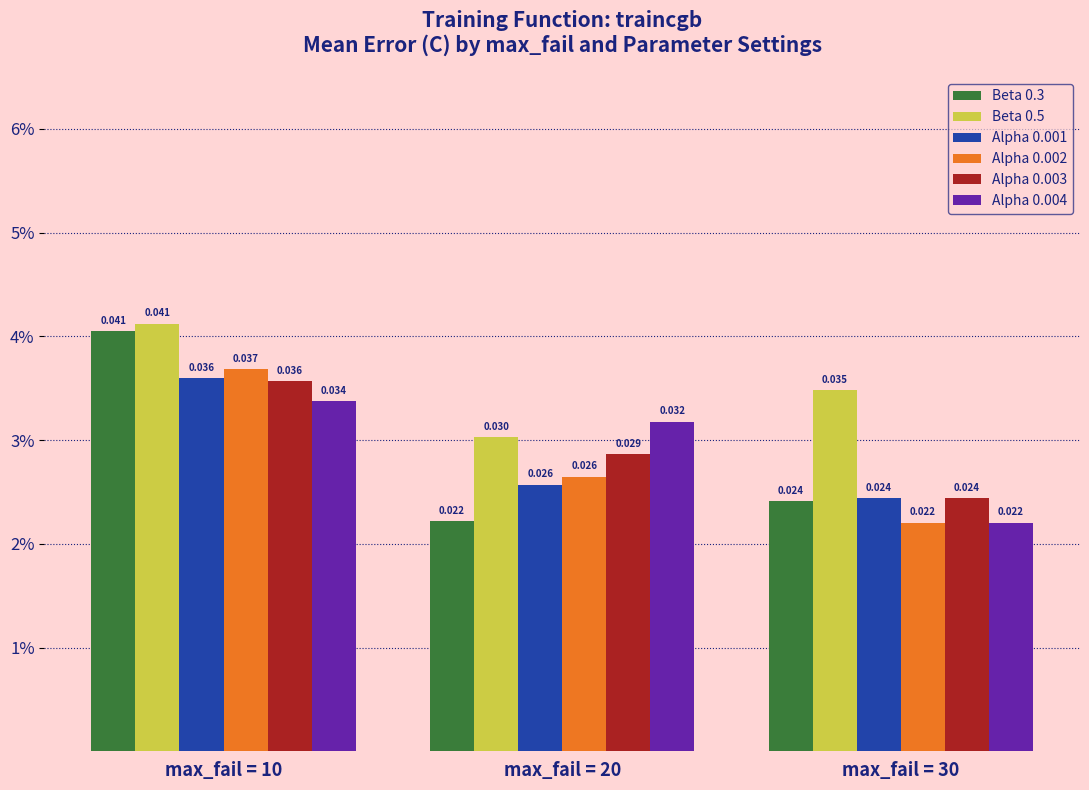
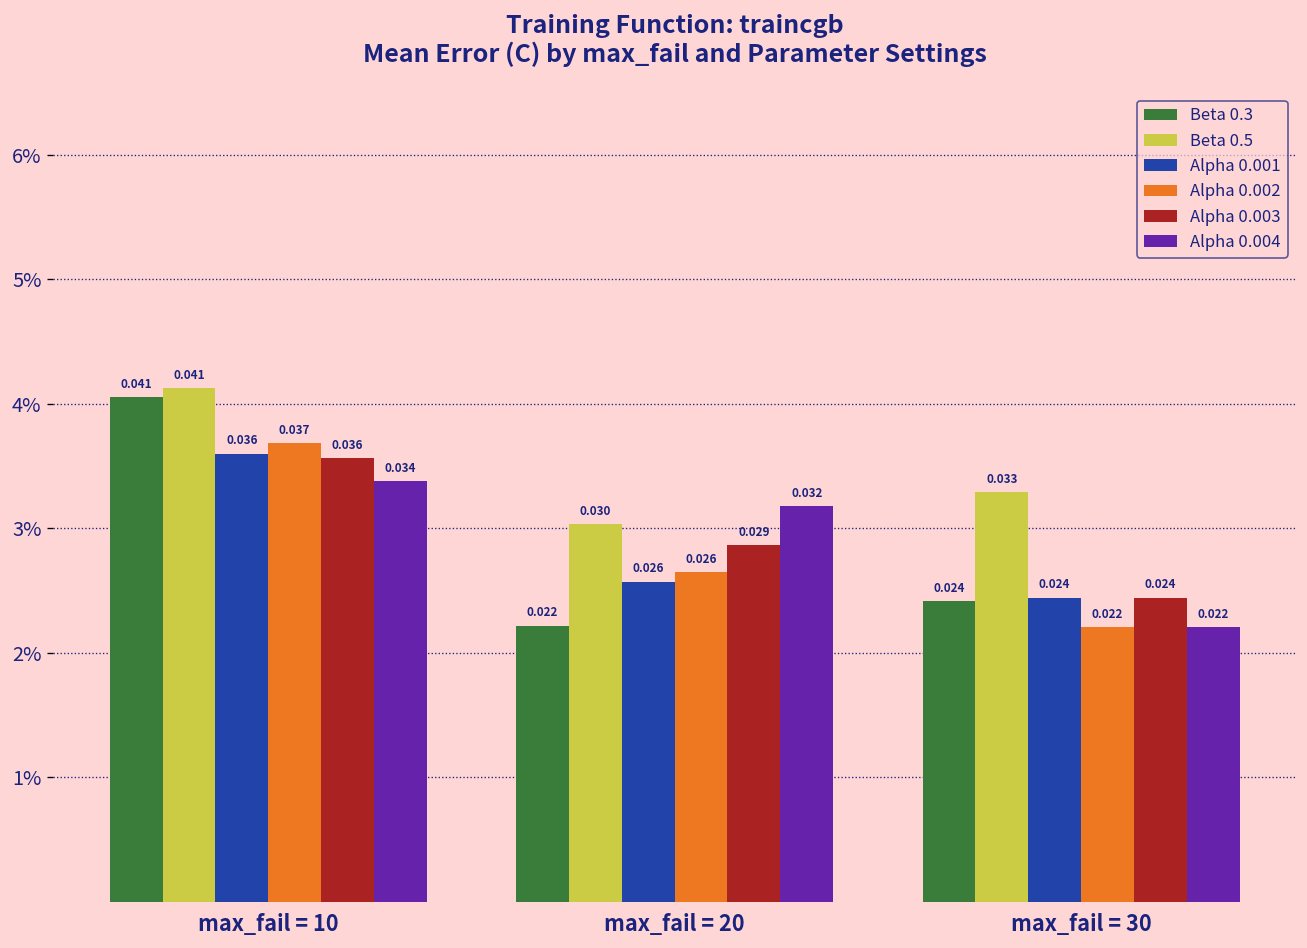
Beta 0.5, max_fail = 30: 0.035 -> 0.033
